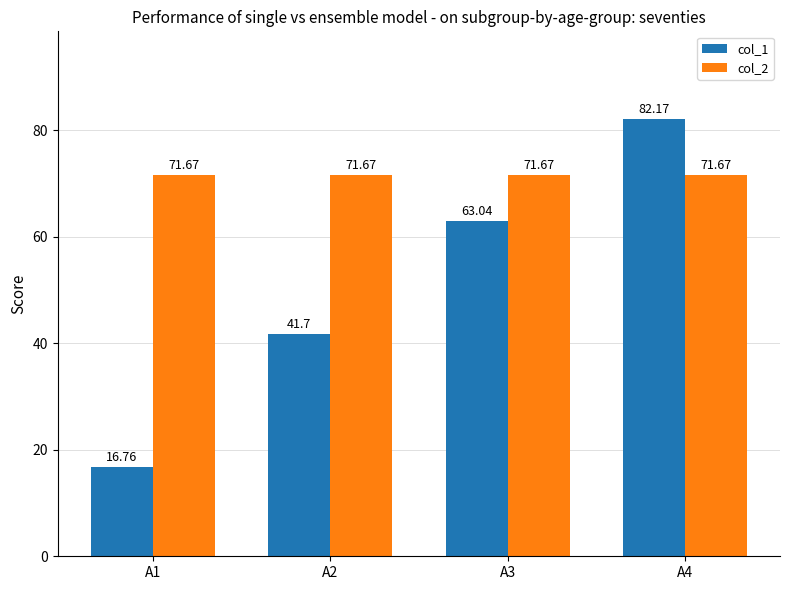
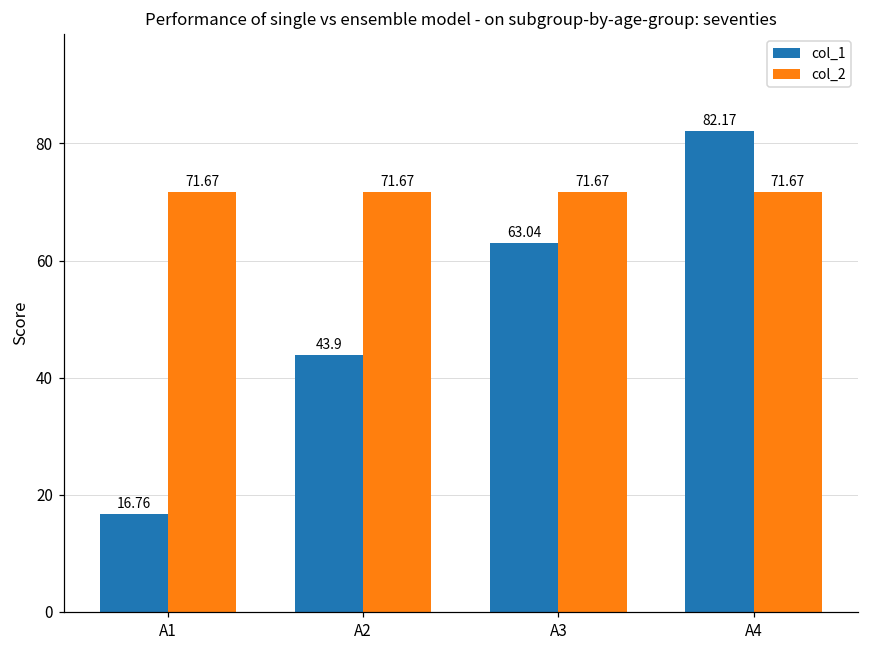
col_1, A2: 41.7 -> 43.9
